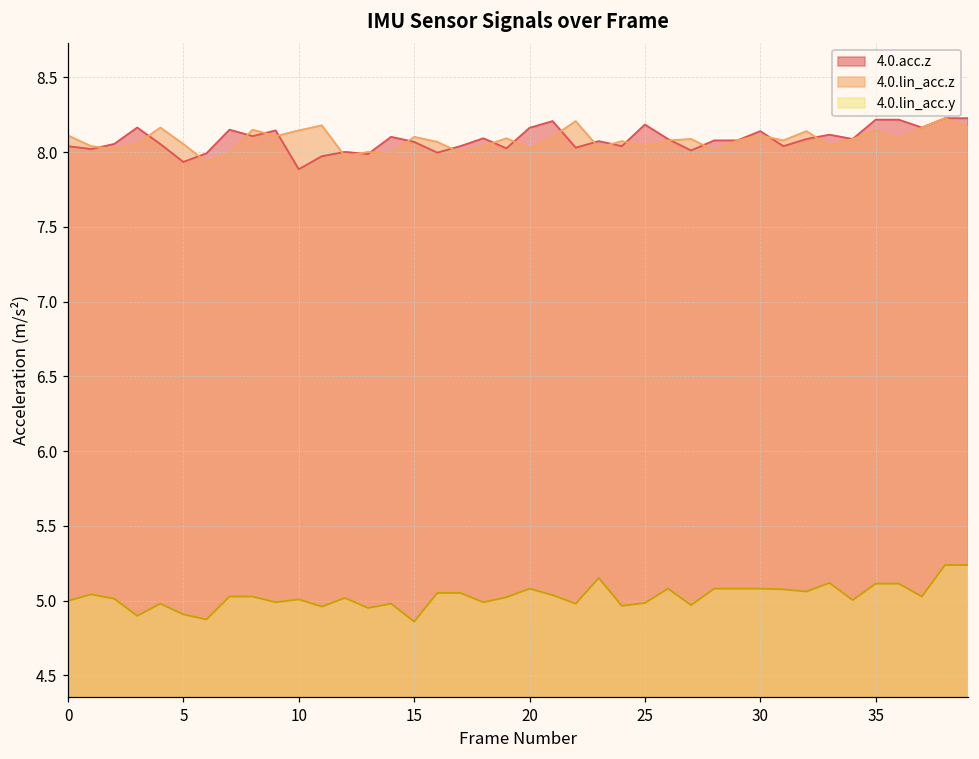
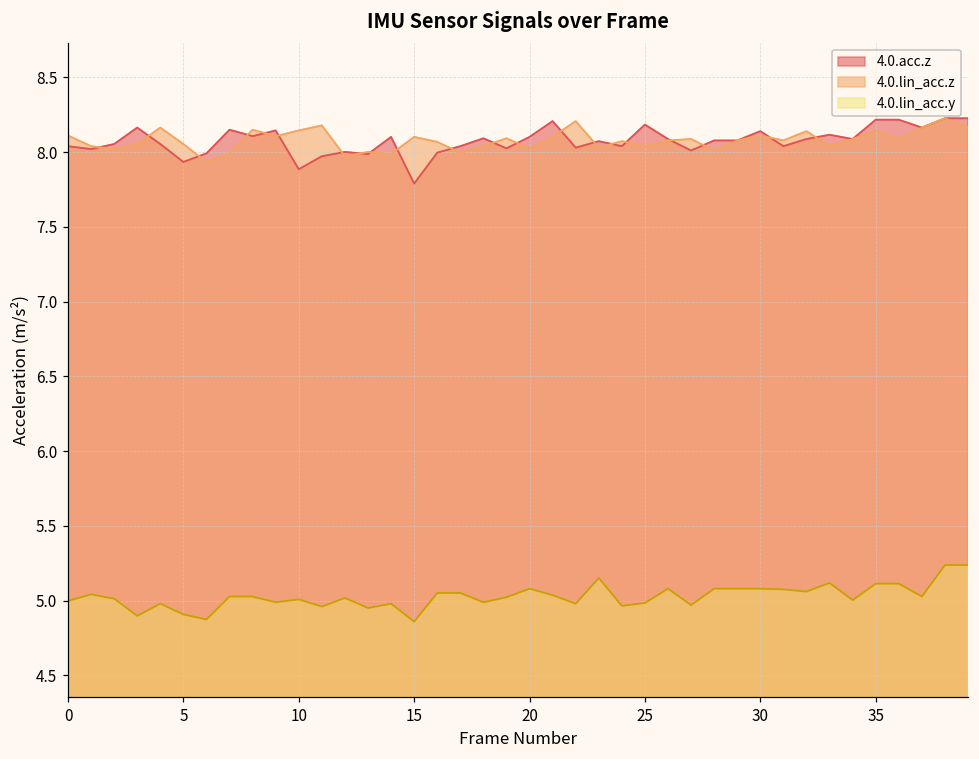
4.0.acc.z, 15: 8.07 -> 7.79
4.0.acc.z, 20: 8.16 -> 8.10
